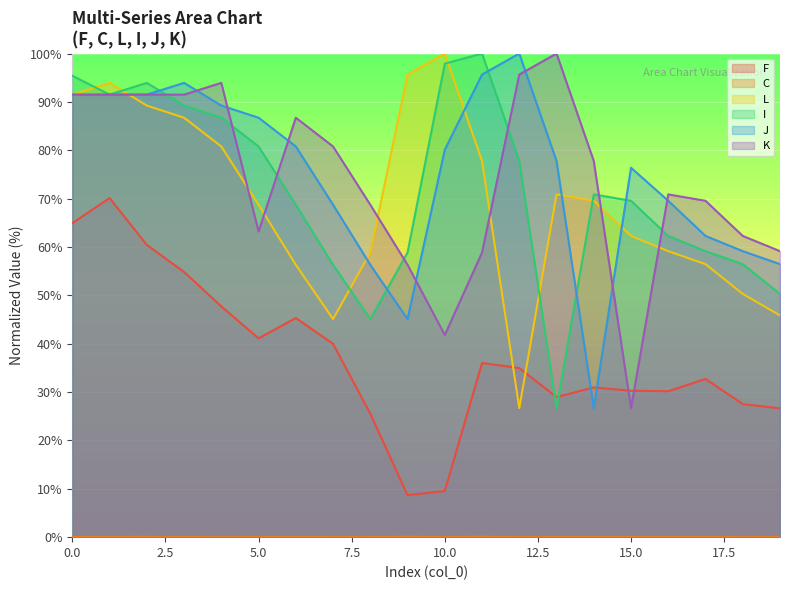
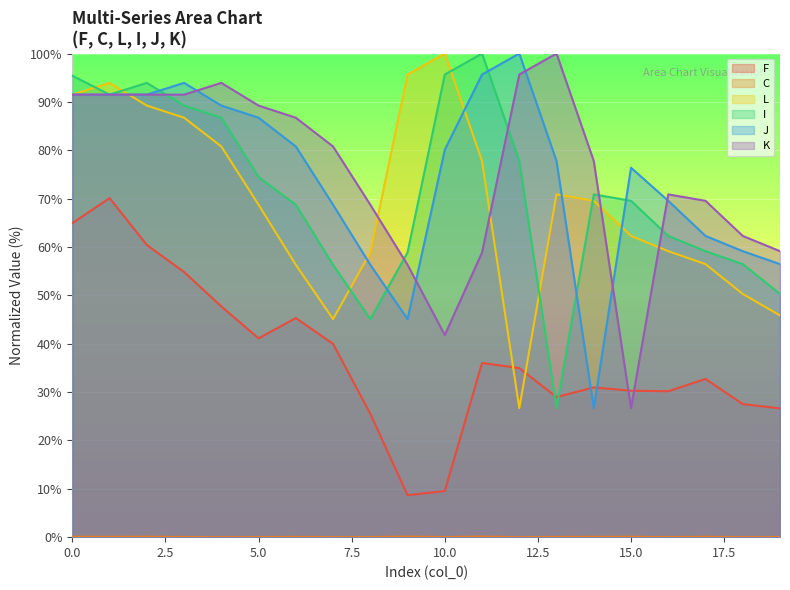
I, 5.0: 81% -> 74%
K, 5.0: 63% -> 89%
I, 10.0: 98% -> 96%
